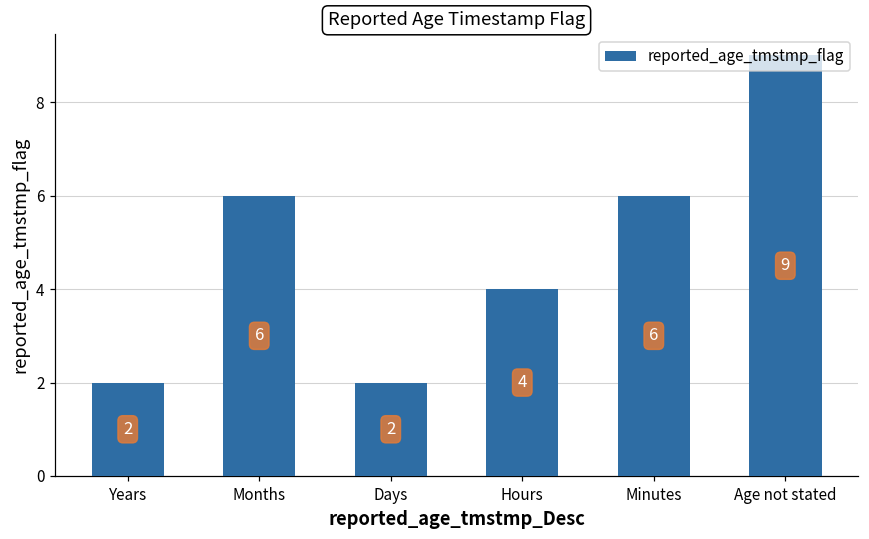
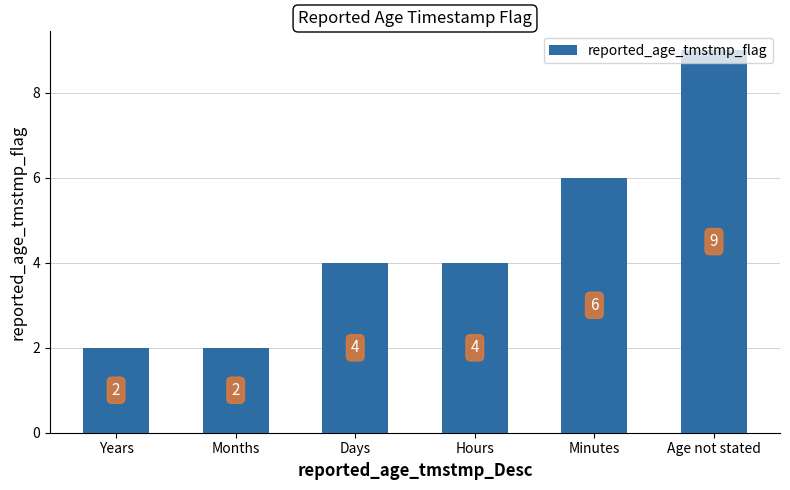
Months: 6 -> 2
Days: 2 -> 4
